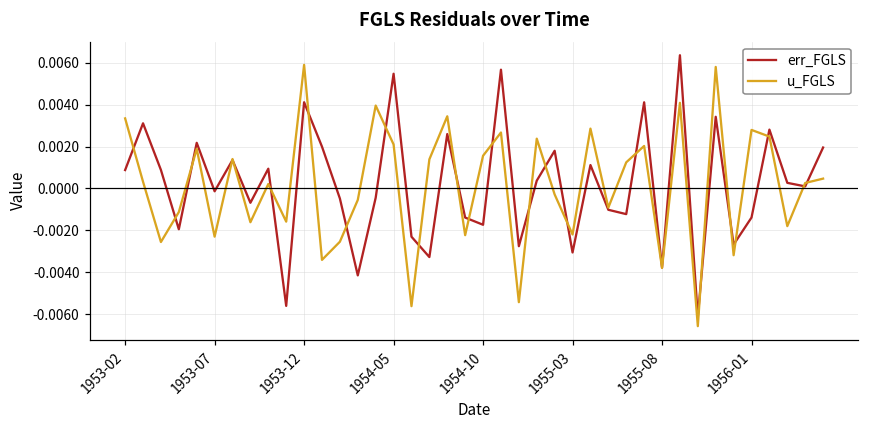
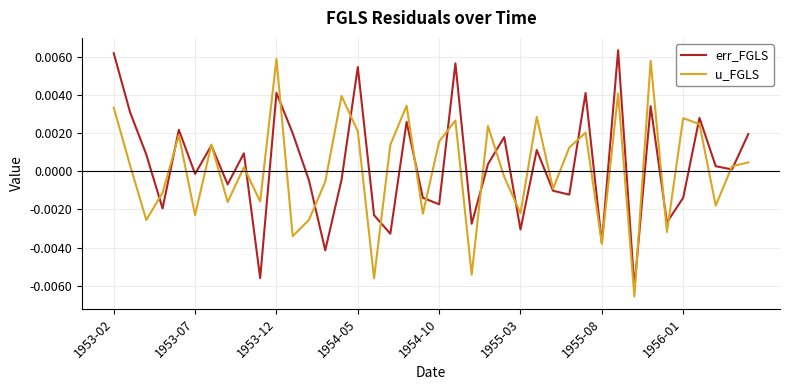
err_FGLS, 1953-02: 0.0009 -> 0.0062
